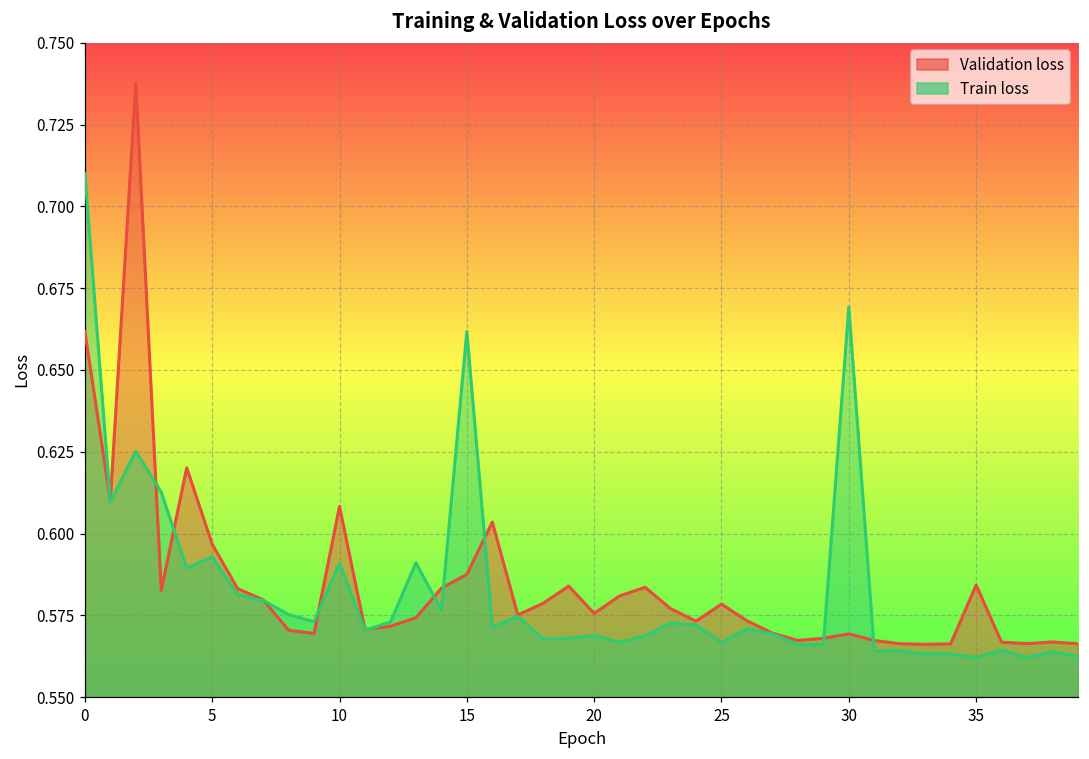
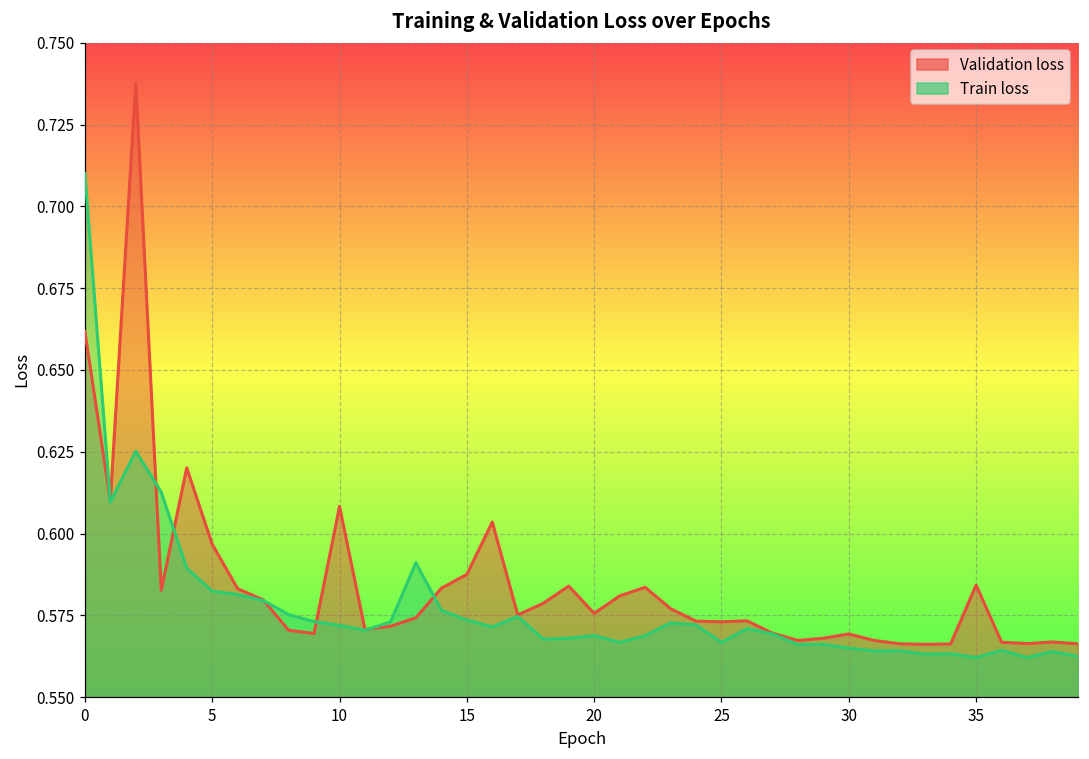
Train loss, 5: 0.593 -> 0.582
Train loss, 10: 0.591 -> 0.572
Train loss, 15: 0.662 -> 0.574
Validation loss, 25: 0.578 -> 0.573
Train loss, 30: 0.669 -> 0.565
